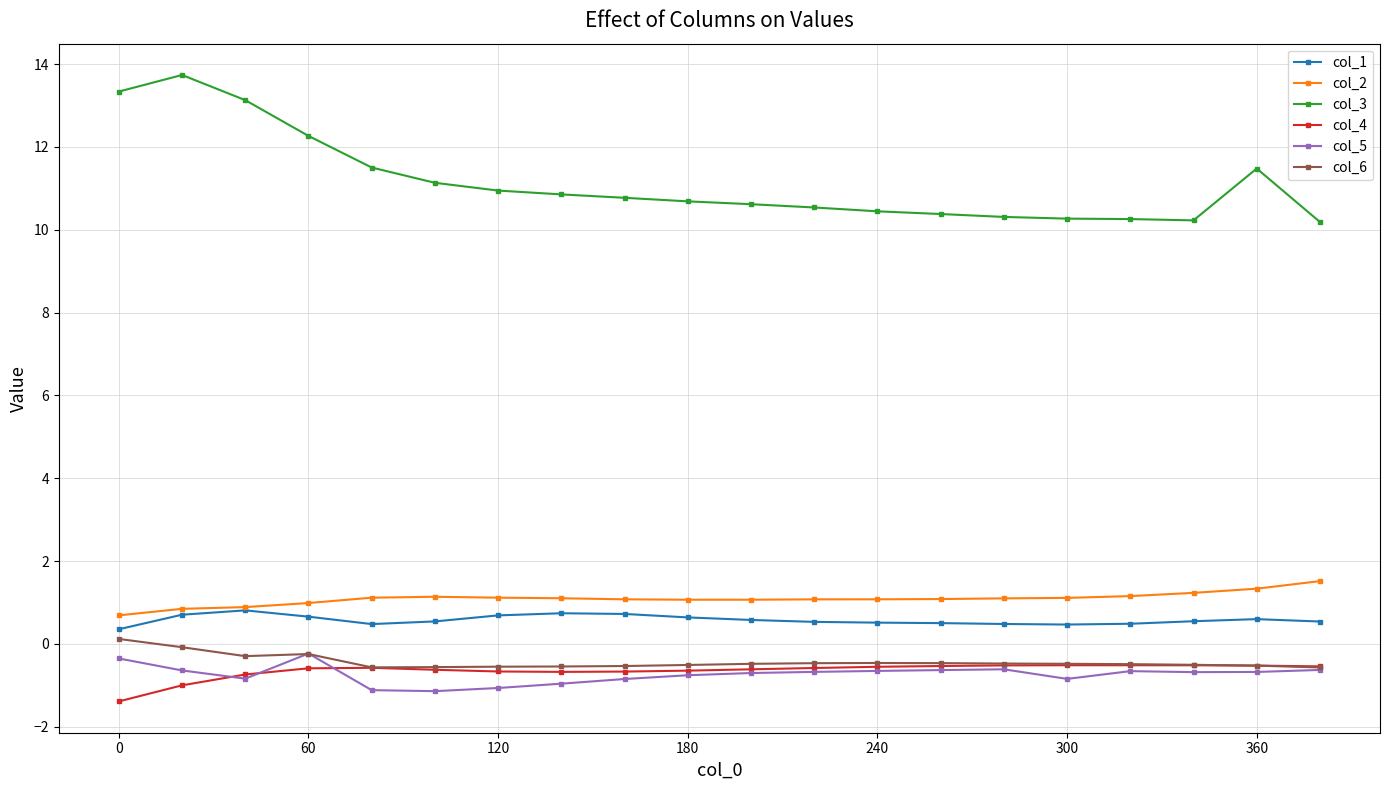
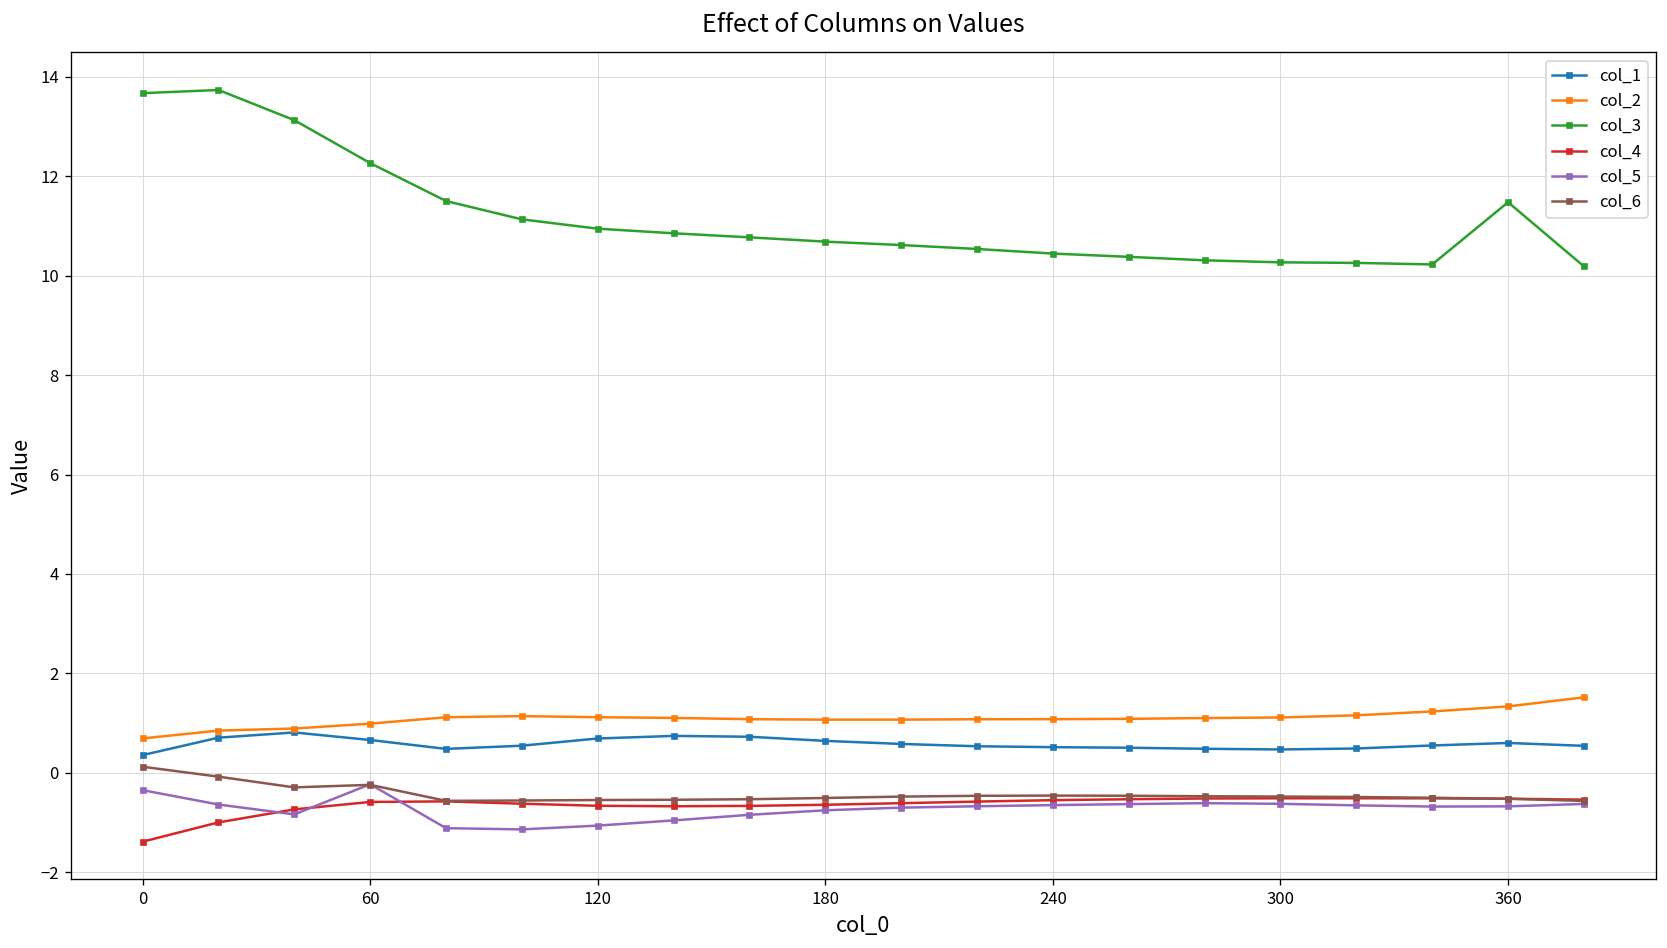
col_3, 0: 13.3 -> 13.7
col_5, 300: -0.8 -> -0.6
